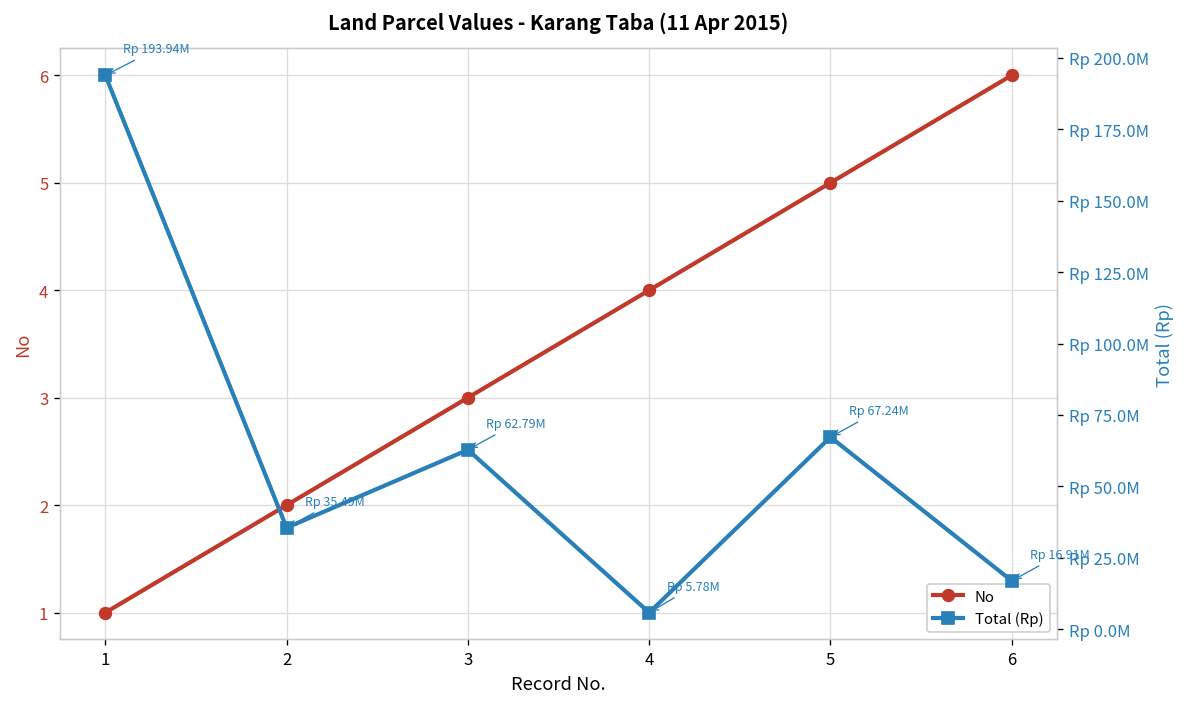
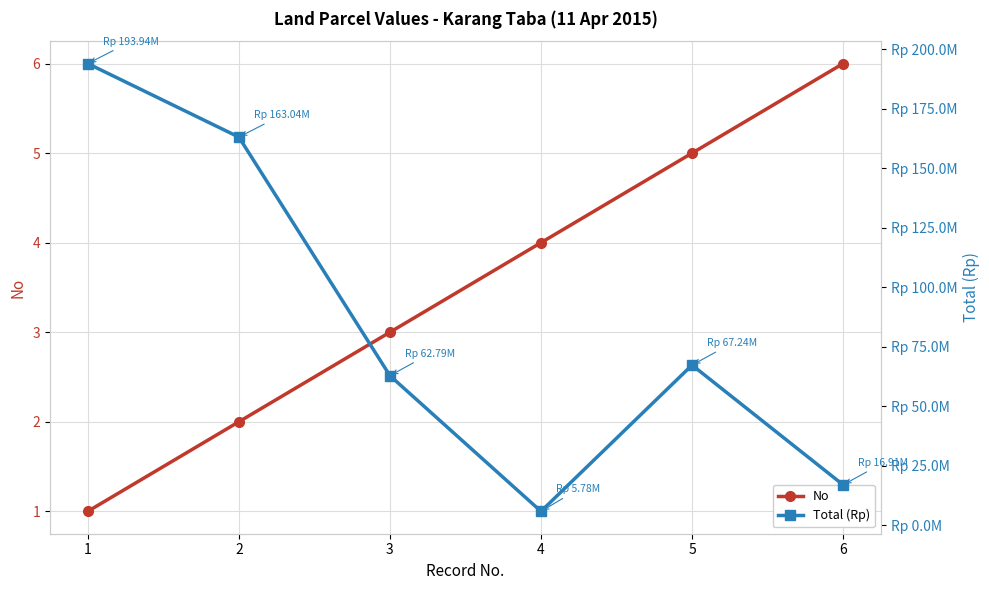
Total (Rp), 2: 35.49M -> 163.04M
